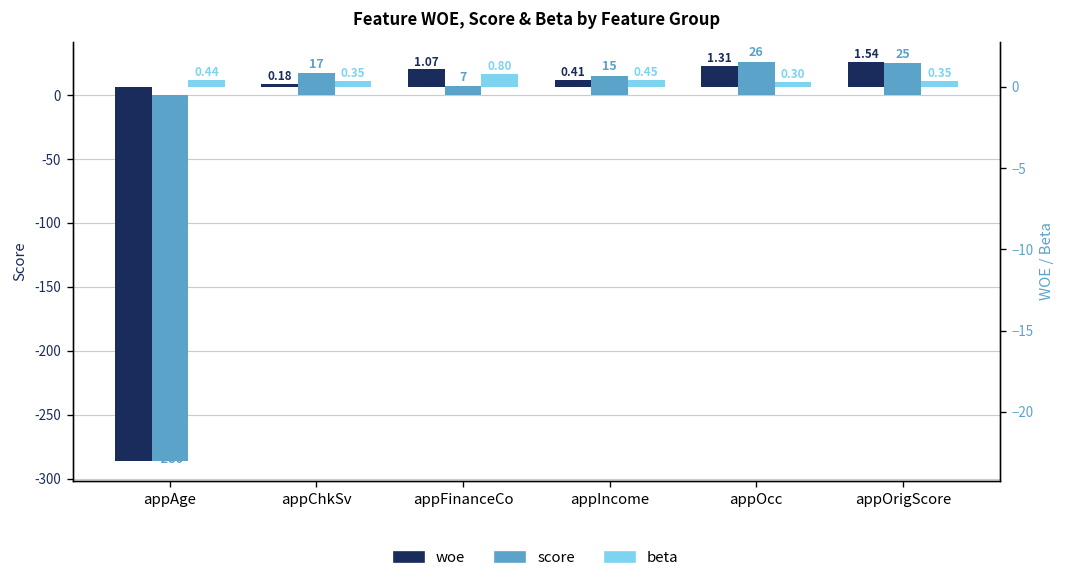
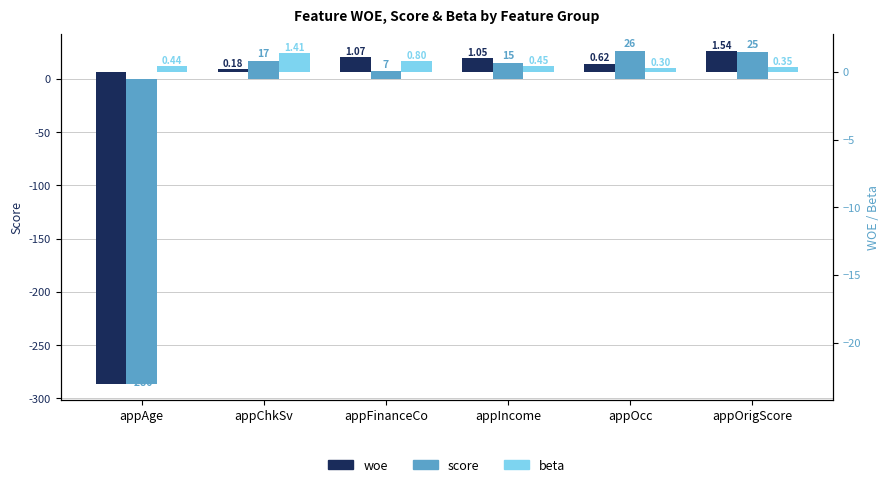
beta, appChkSv: 0.35 -> 1.41
woe, appIncome: 0.41 -> 1.05
woe, appOcc: 1.31 -> 0.62
